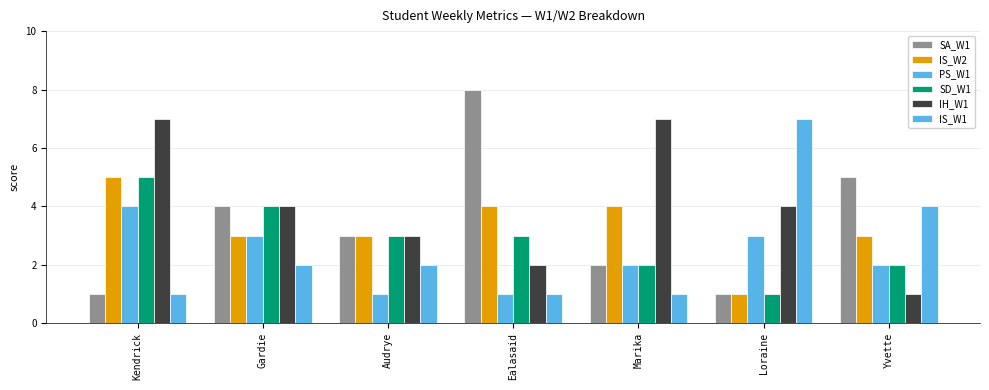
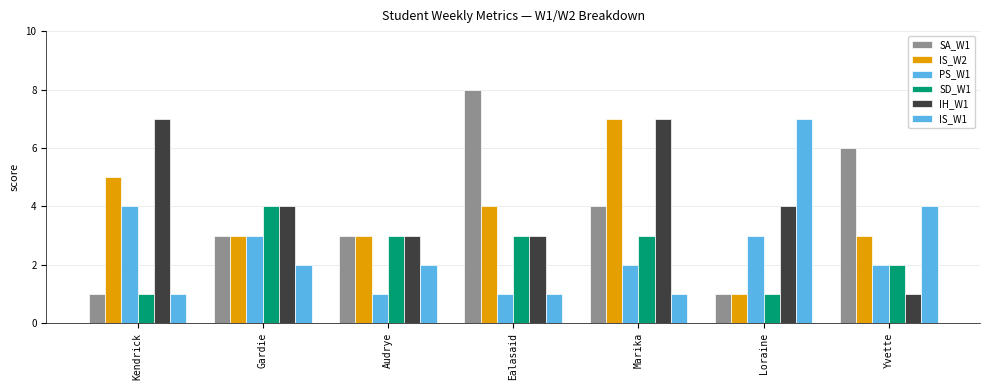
SD_W1, Kendrick: 5 -> 1
SA_W1, Gardie: 4 -> 3
IH_W1, Ealasaid: 2 -> 3
SA_W1, Marika: 2 -> 4
IS_W2, Marika: 4 -> 7
SD_W1, Marika: 2 -> 3
SA_W1, Yvette: 5 -> 6
